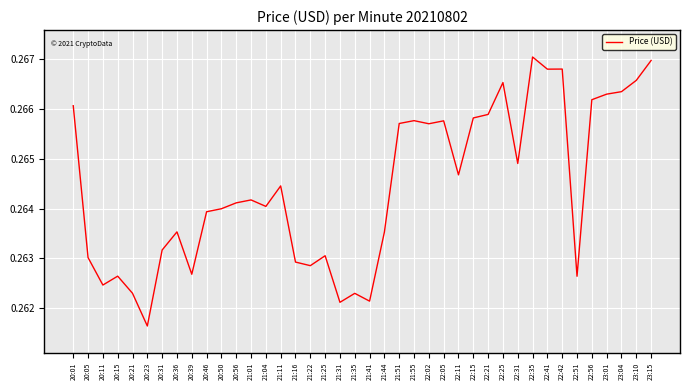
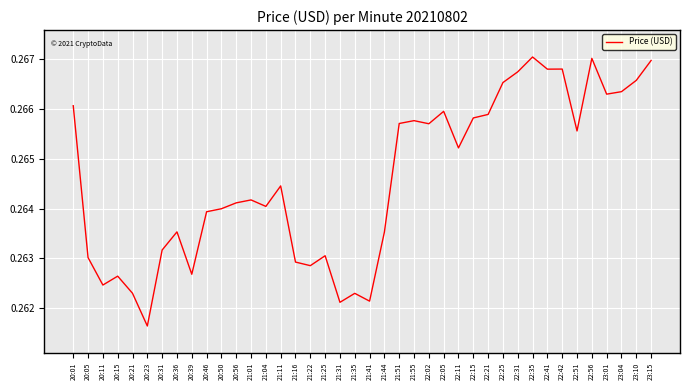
22:05: 0.2658 -> 0.2659
22:11: 0.2647 -> 0.2652
22:31: 0.2649 -> 0.2667
22:51: 0.2626 -> 0.2656
22:56: 0.2662 -> 0.2670
